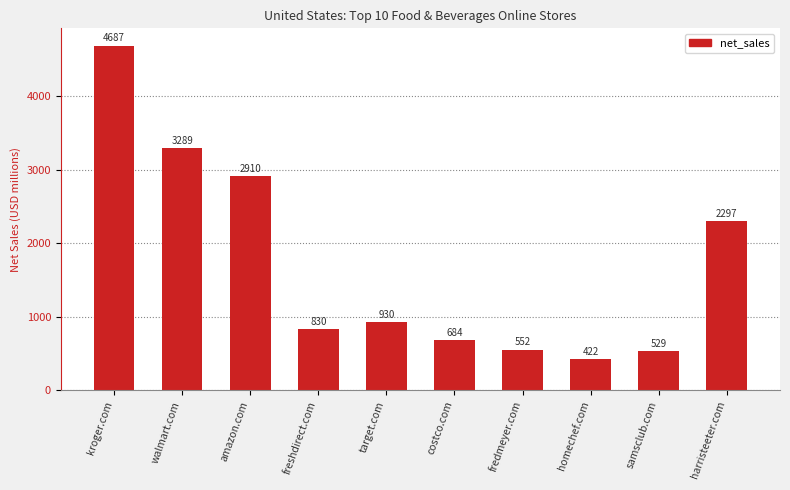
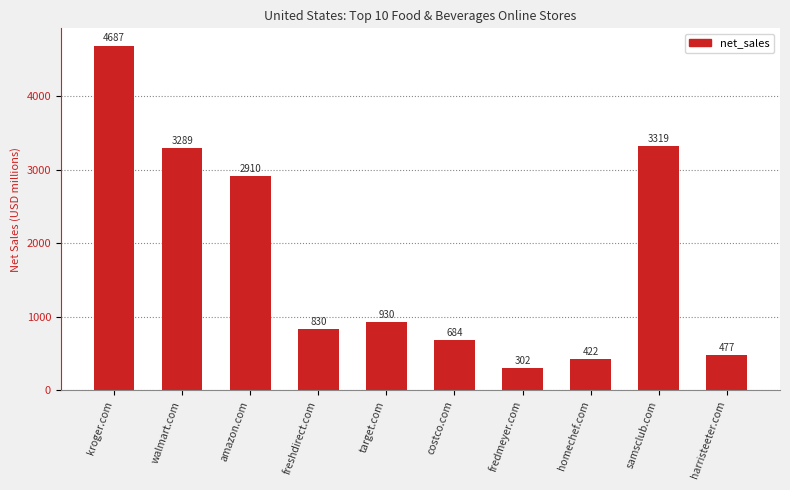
fredmeyer.com: 552 -> 302
samsclub.com: 529 -> 3319
harristeeter.com: 2297 -> 477
